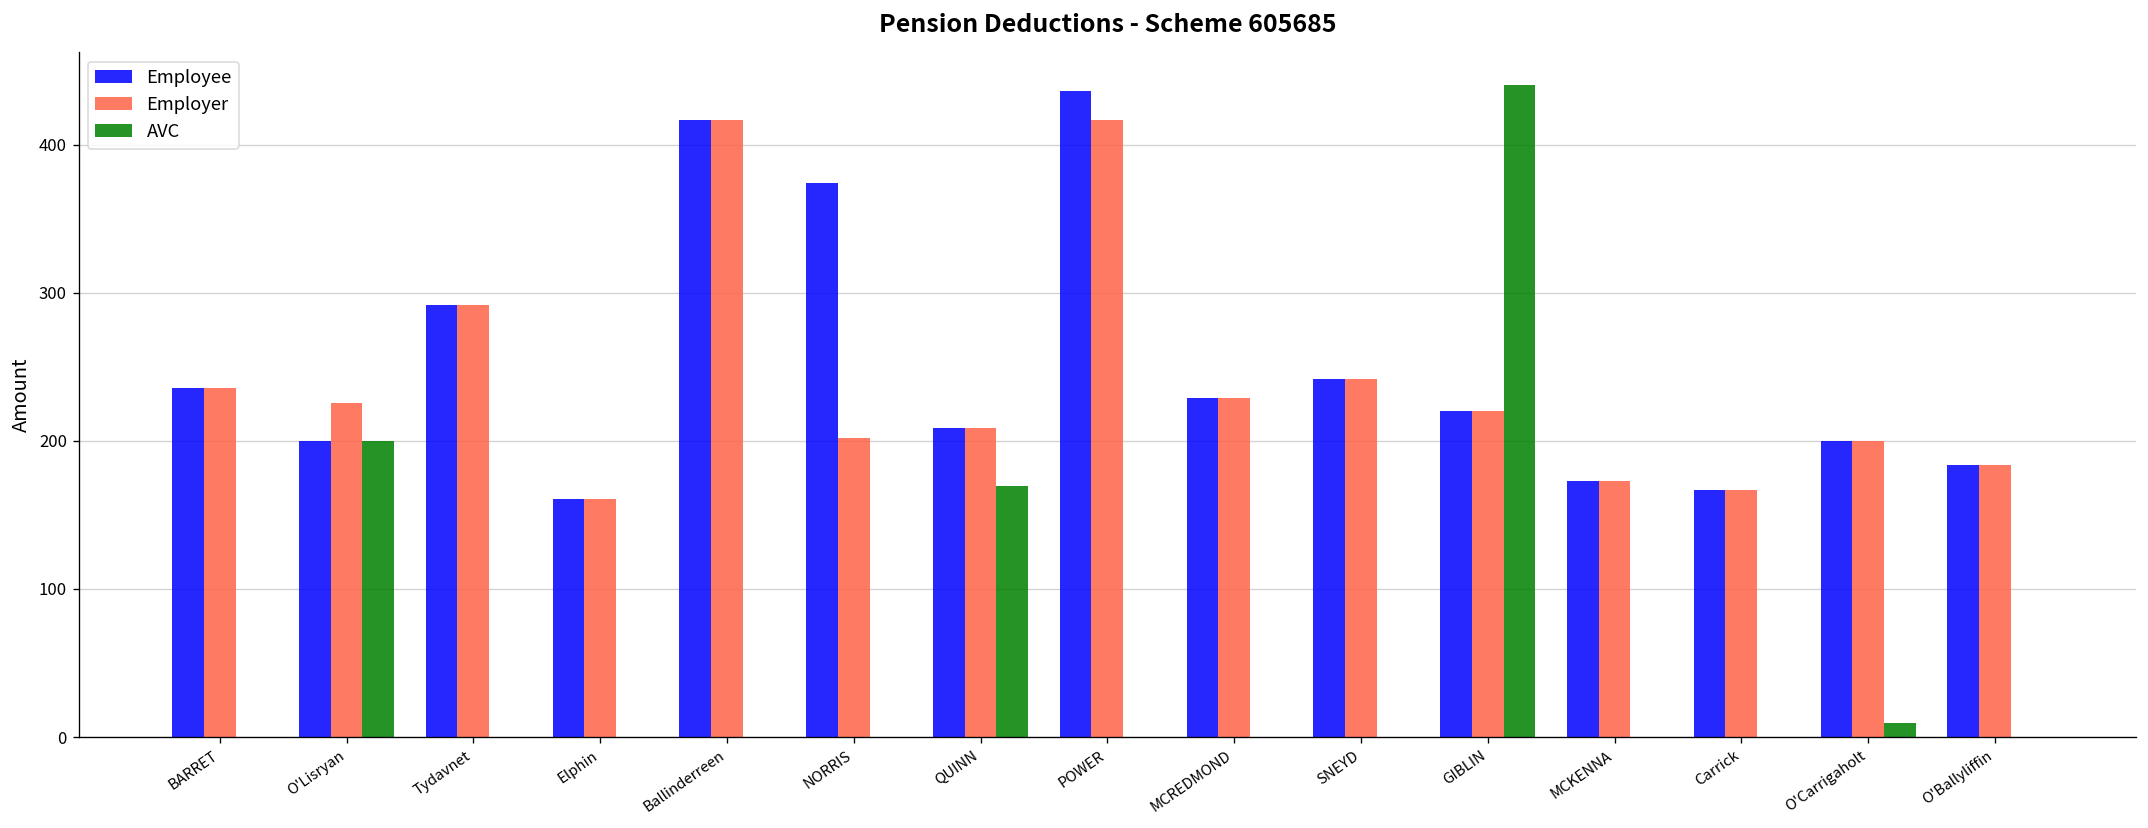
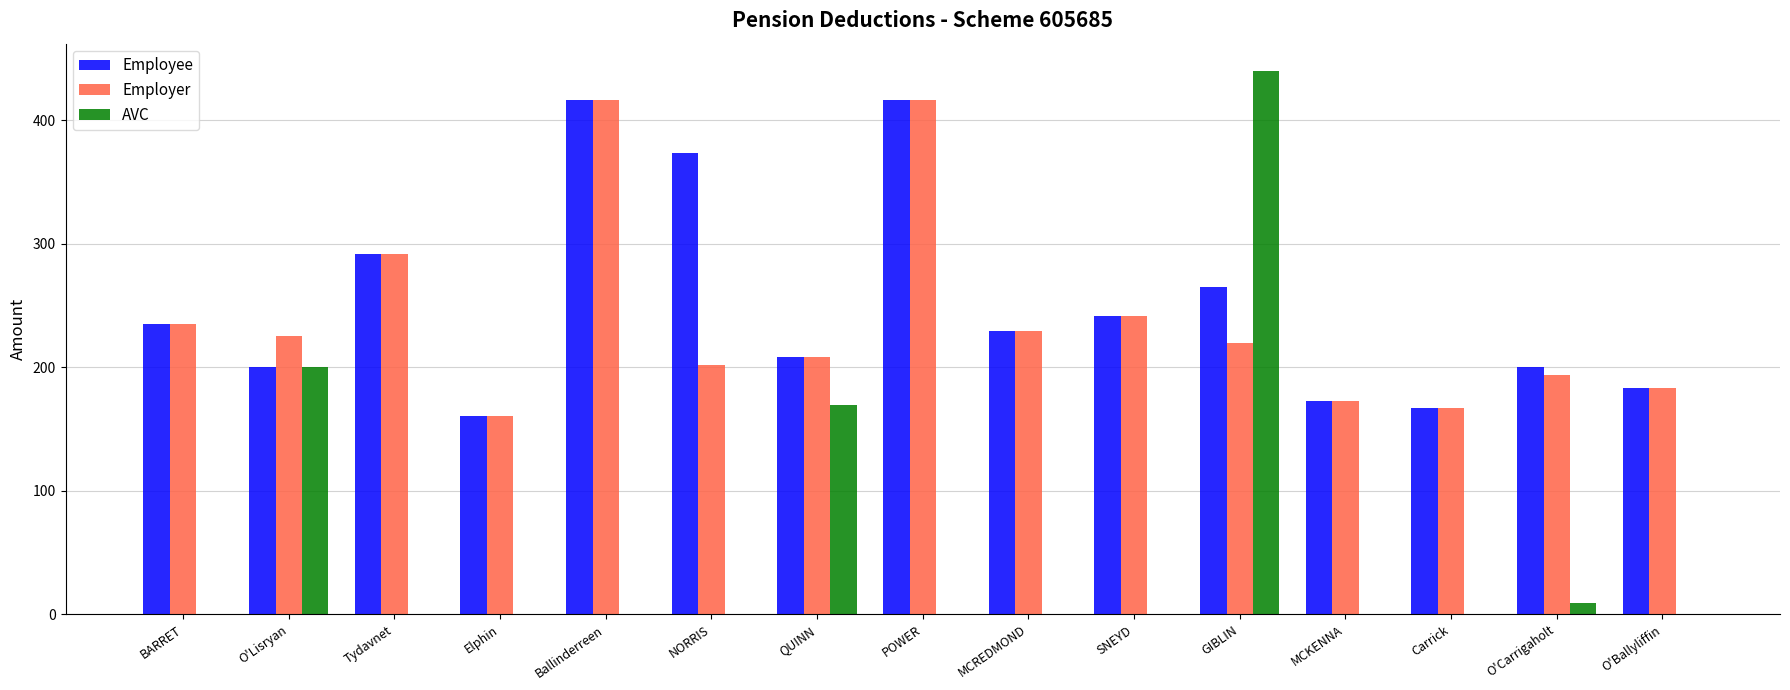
Employee, POWER: 436 -> 417
Employee, GIBLIN: 220 -> 265
Employer, O'Carrigaholt: 200 -> 194
